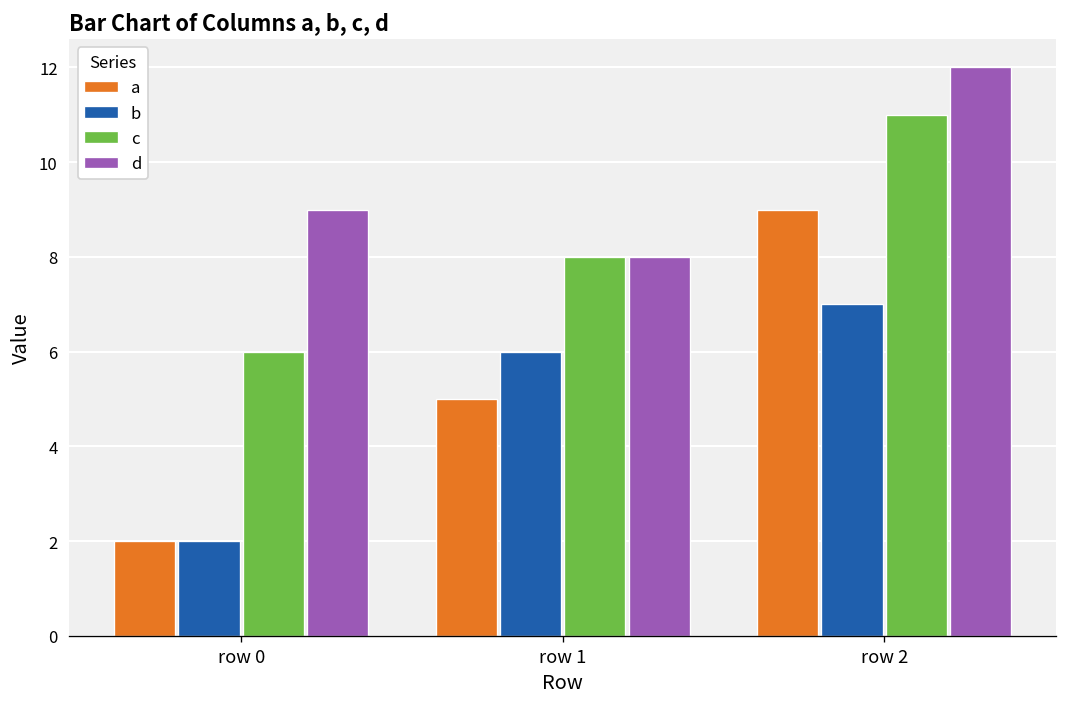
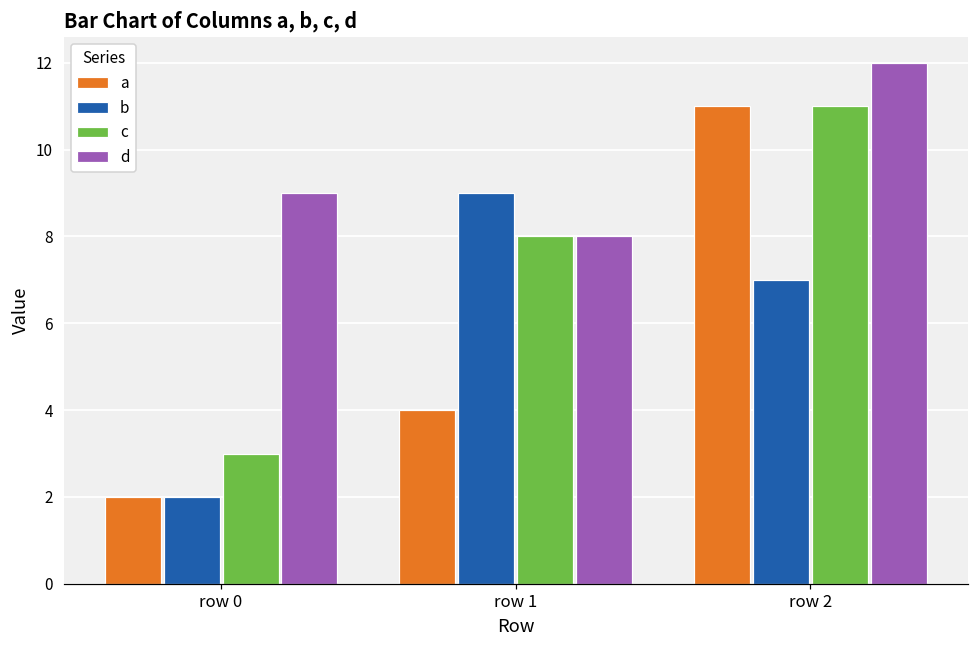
c, row 0: 6 -> 3
a, row 1: 5 -> 4
b, row 1: 6 -> 9
a, row 2: 9 -> 11
